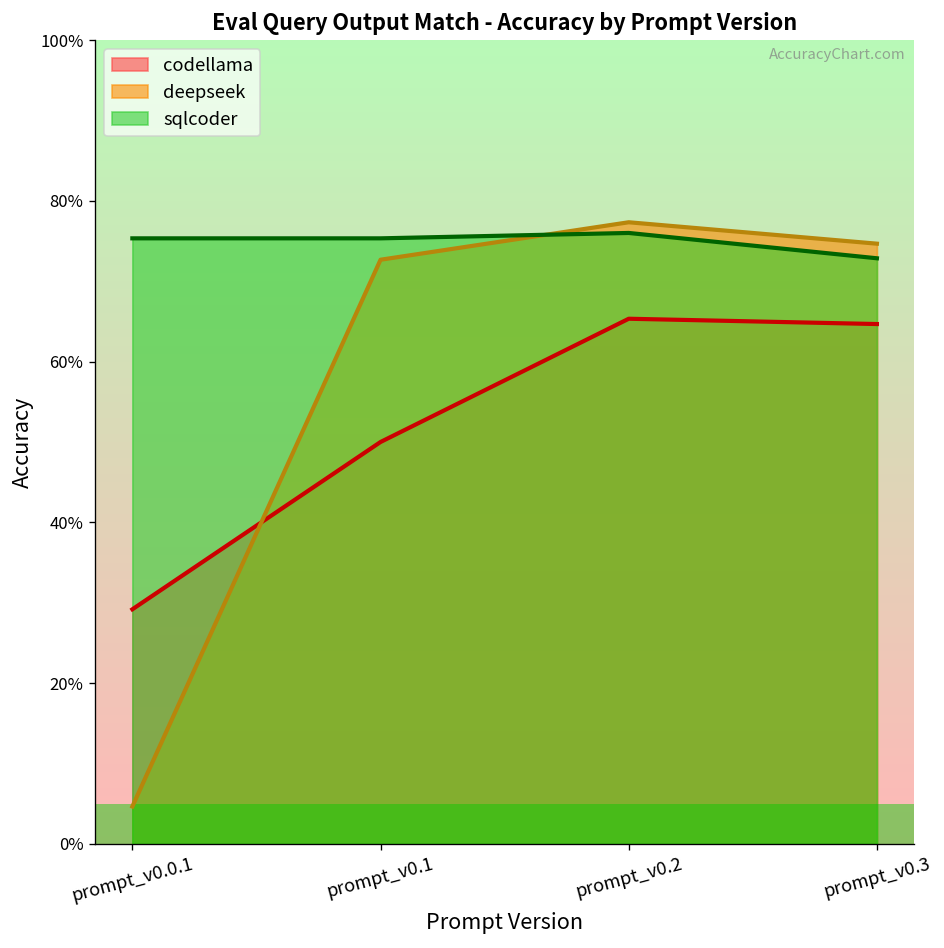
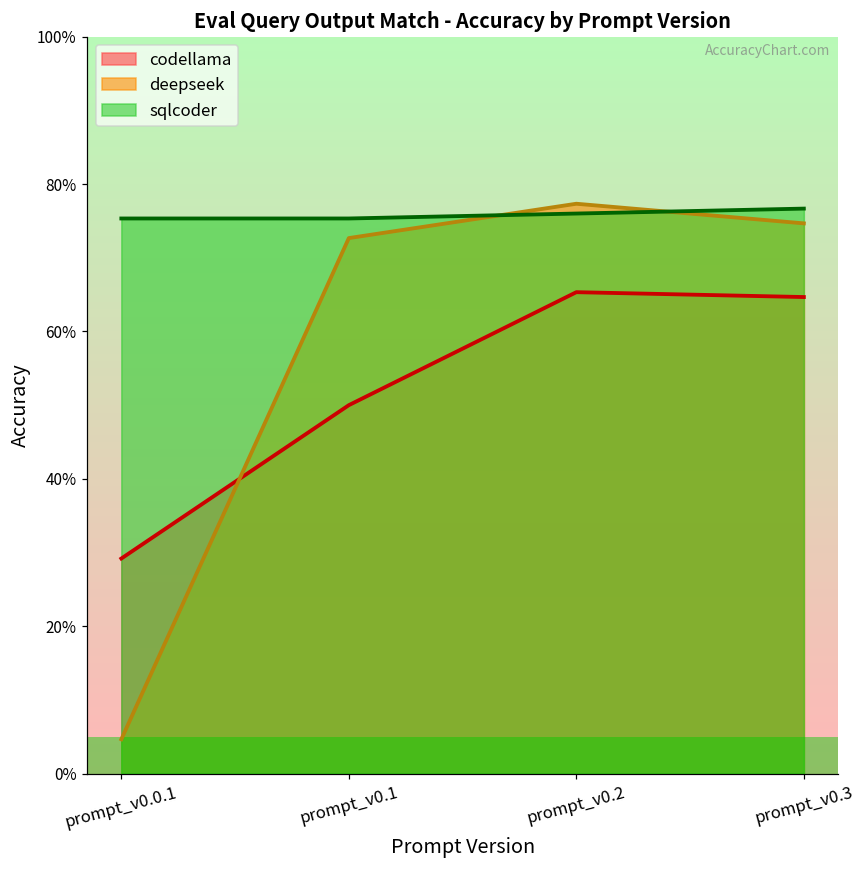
sqlcoder, prompt_v0.3: 73% -> 77%
